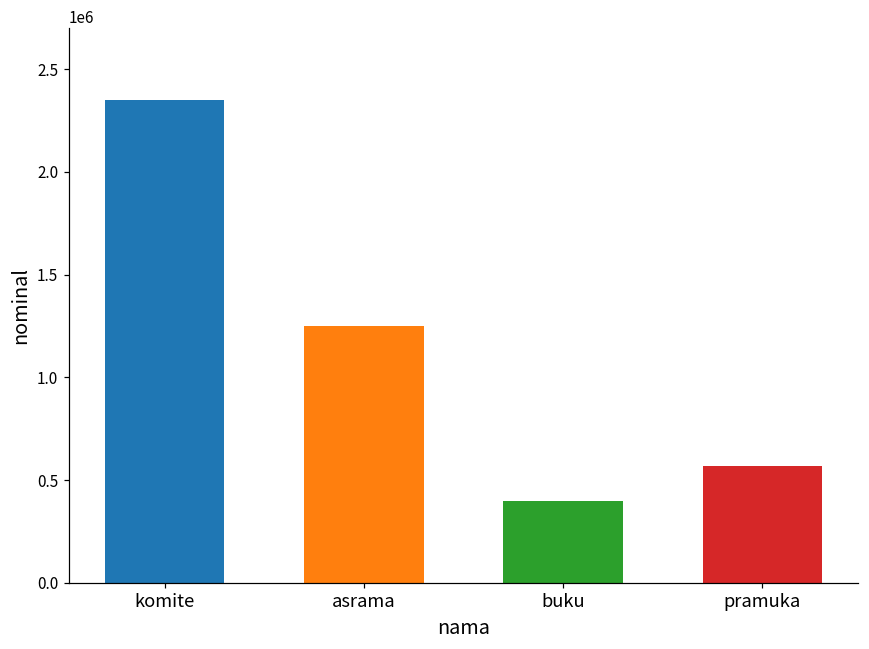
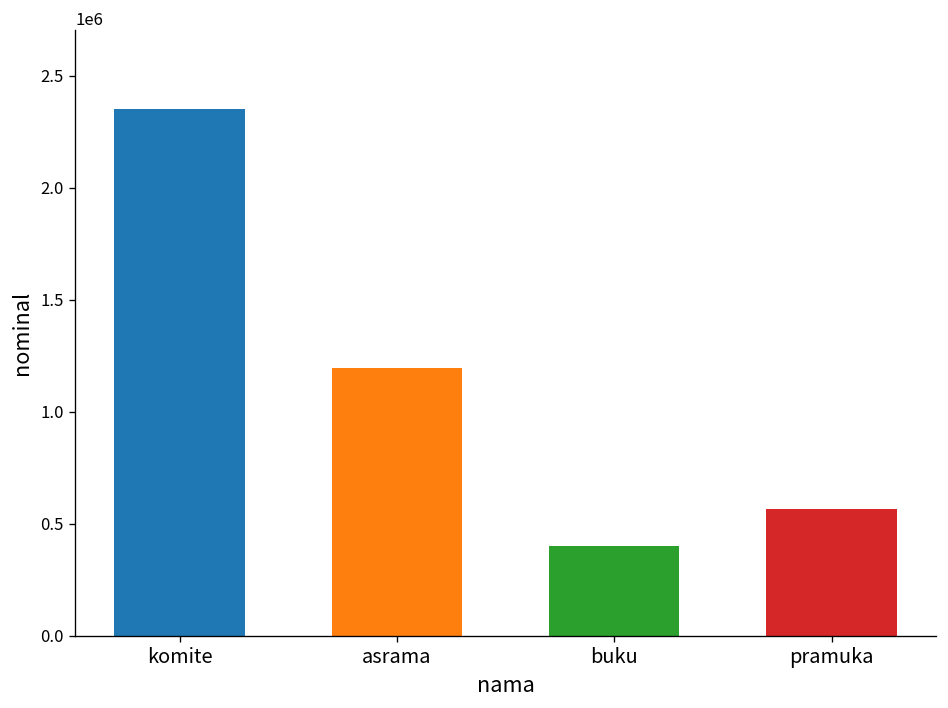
asrama: 1250000 -> 1200000
